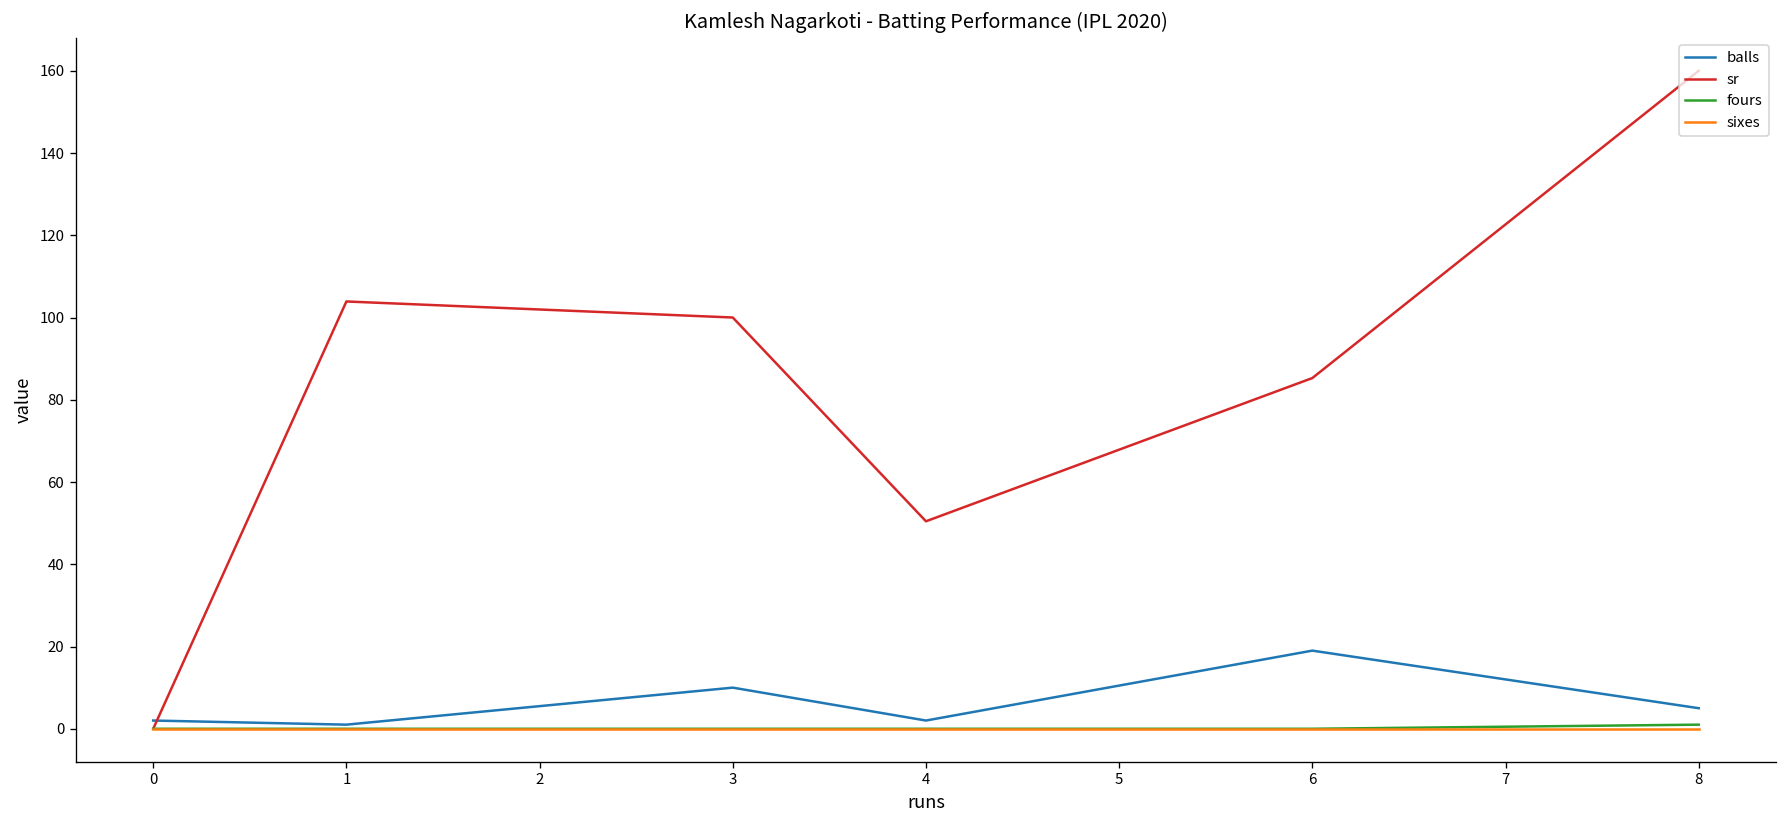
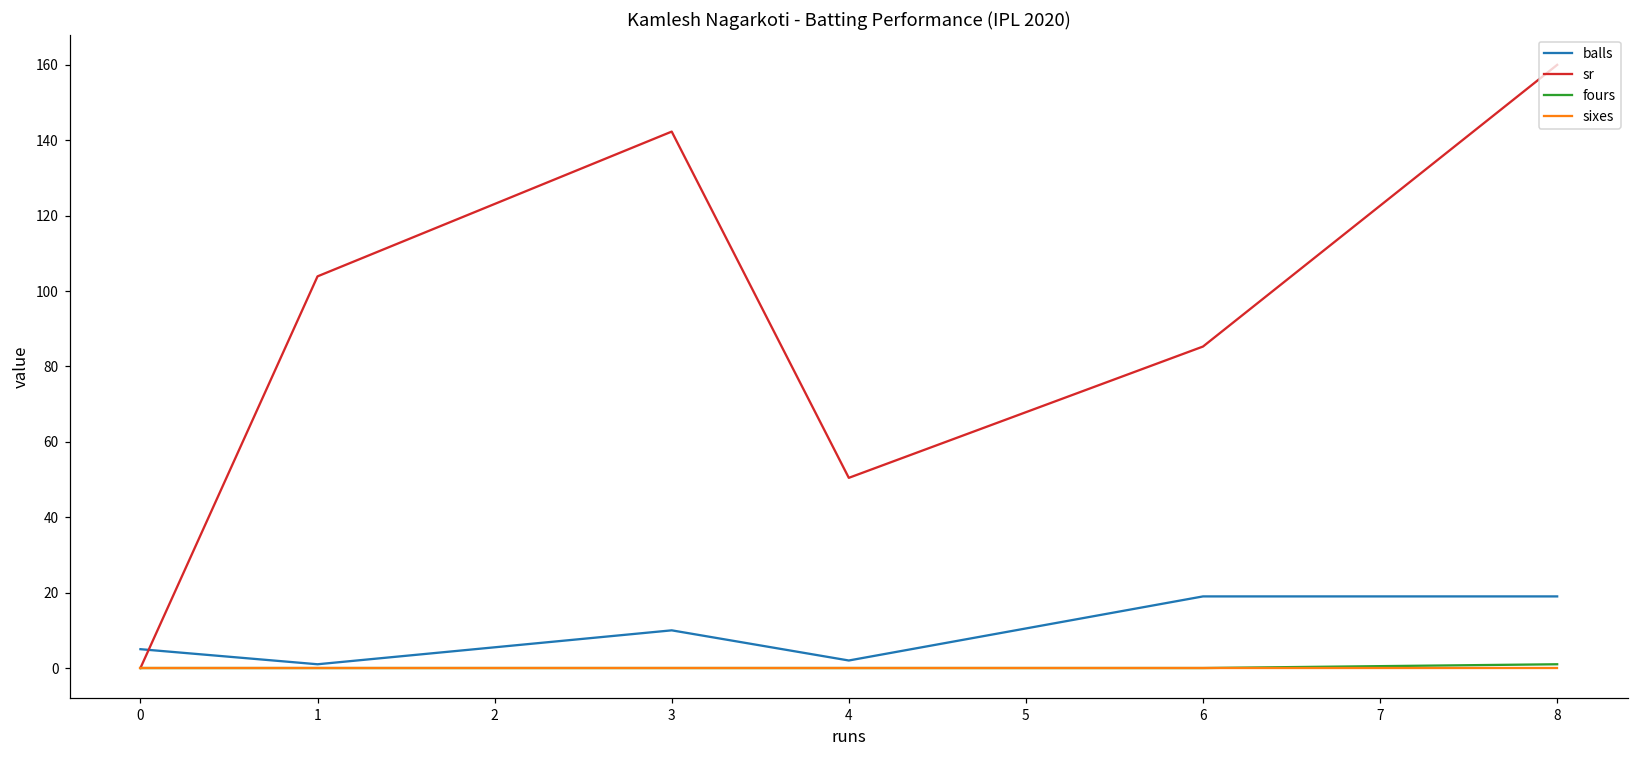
balls, 0: 2 -> 5
sr, 3: 100 -> 142
balls, 8: 5 -> 19
